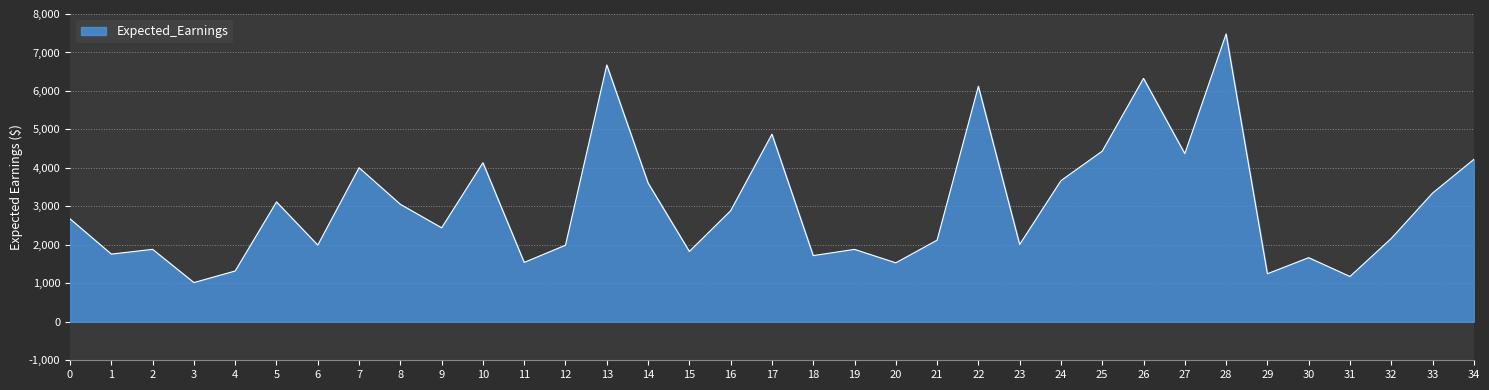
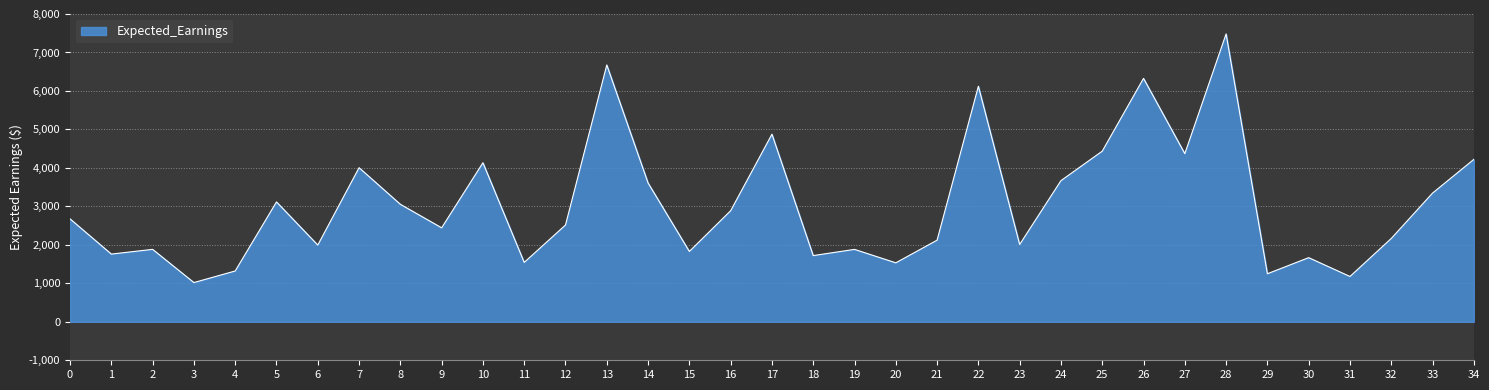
12: 2,000 -> 2,500
